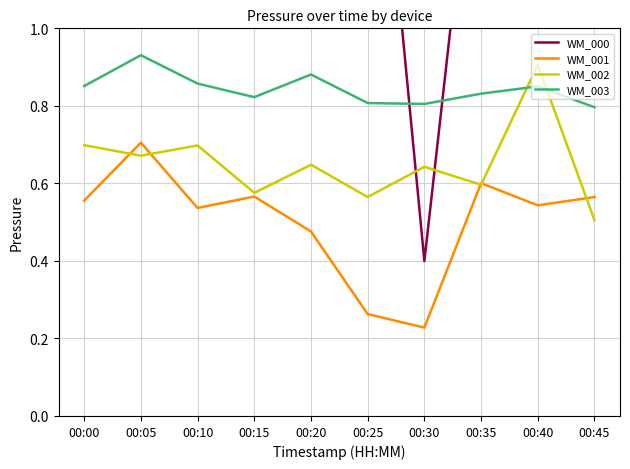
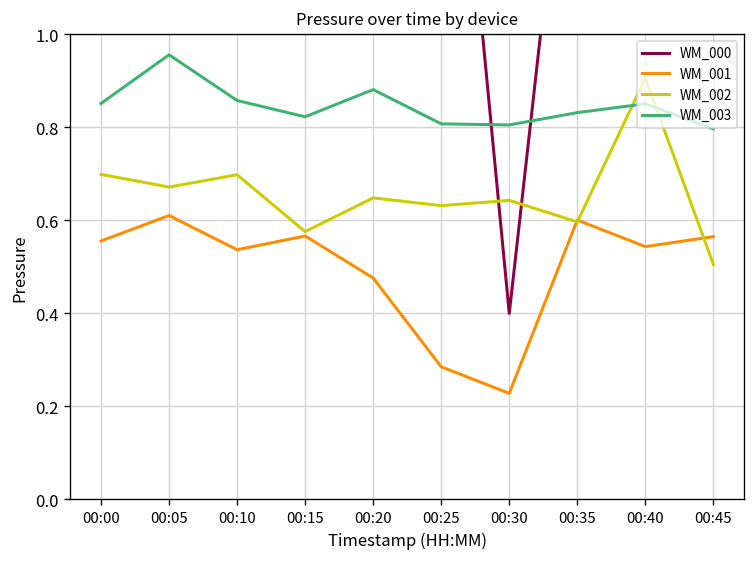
WM_001, 00:05: 0.71 -> 0.61
WM_003, 00:05: 0.93 -> 0.96
WM_001, 00:25: 0.26 -> 0.28
WM_002, 00:25: 0.56 -> 0.63
